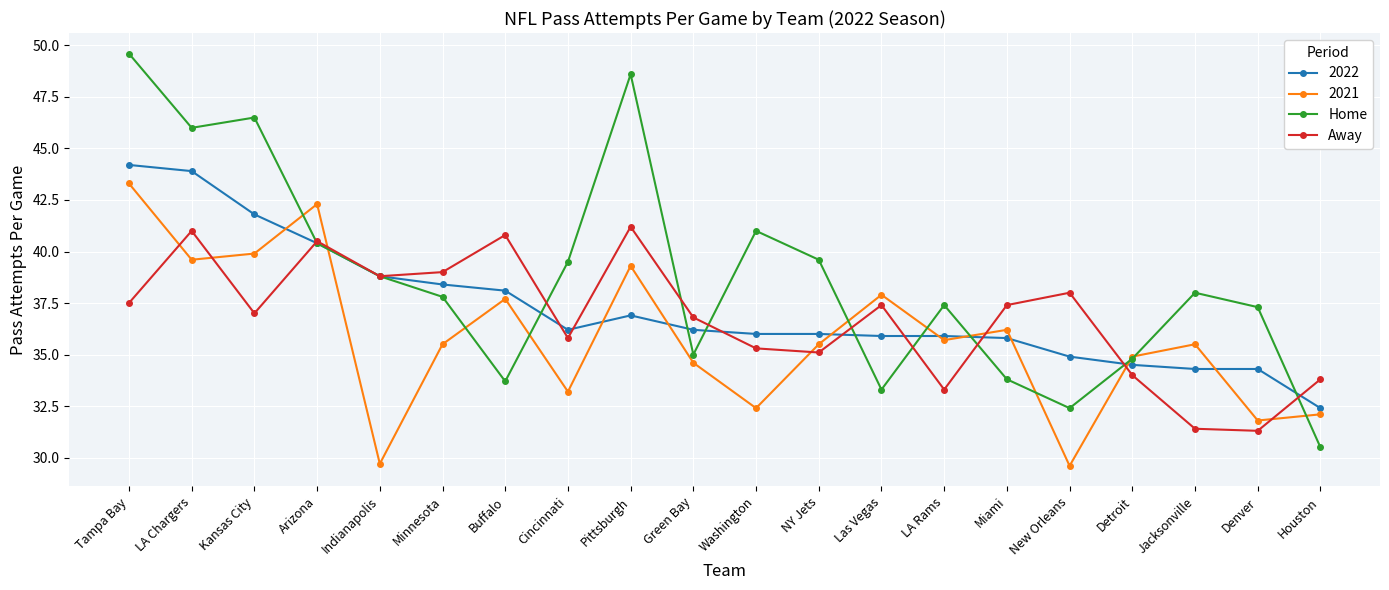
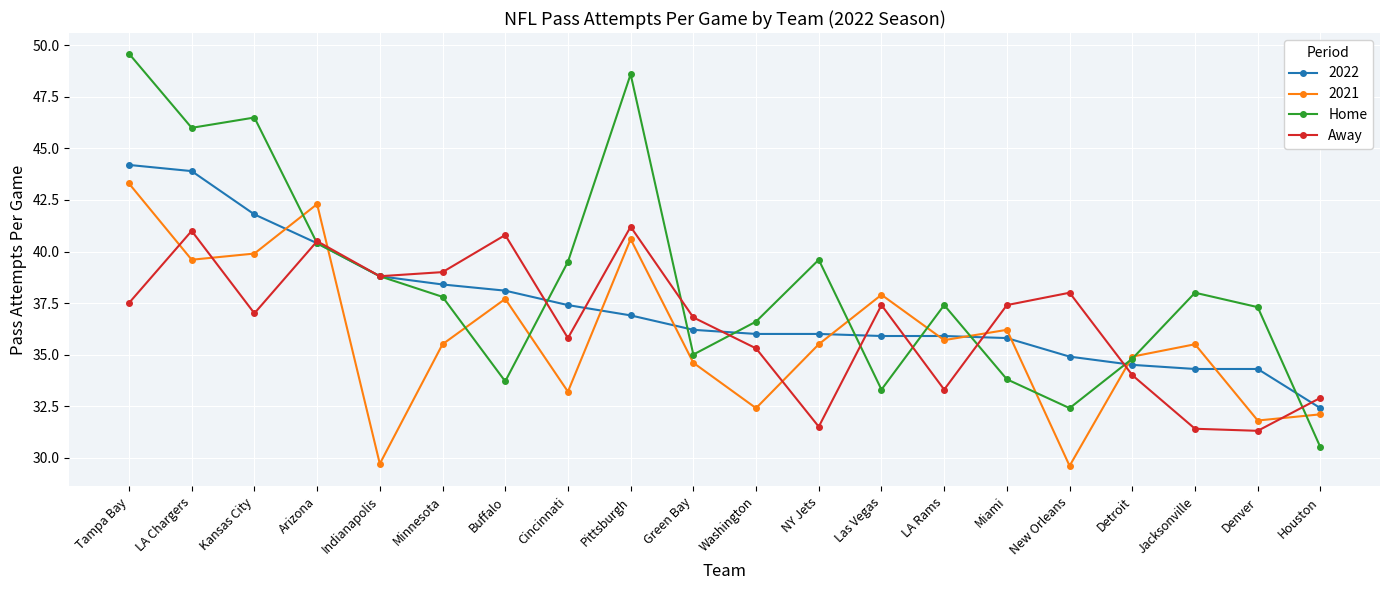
2022, Cincinnati: 36.2 -> 37.4
2021, Pittsburgh: 39.3 -> 40.6
Home, Washington: 41.0 -> 36.6
Away, NY Jets: 35.1 -> 31.5
Away, Houston: 33.8 -> 32.9
